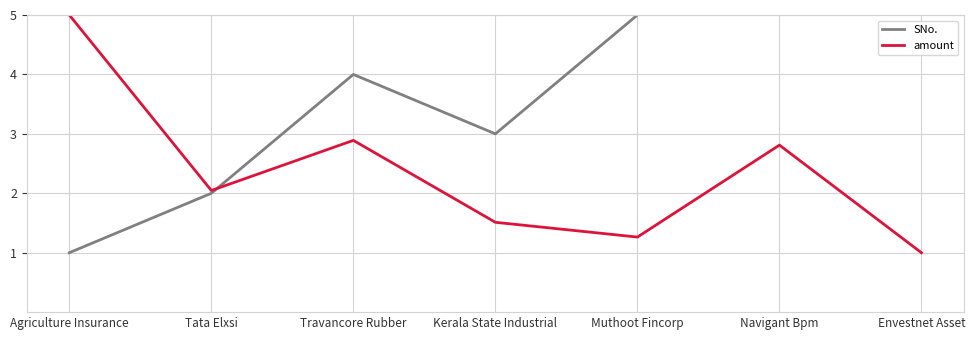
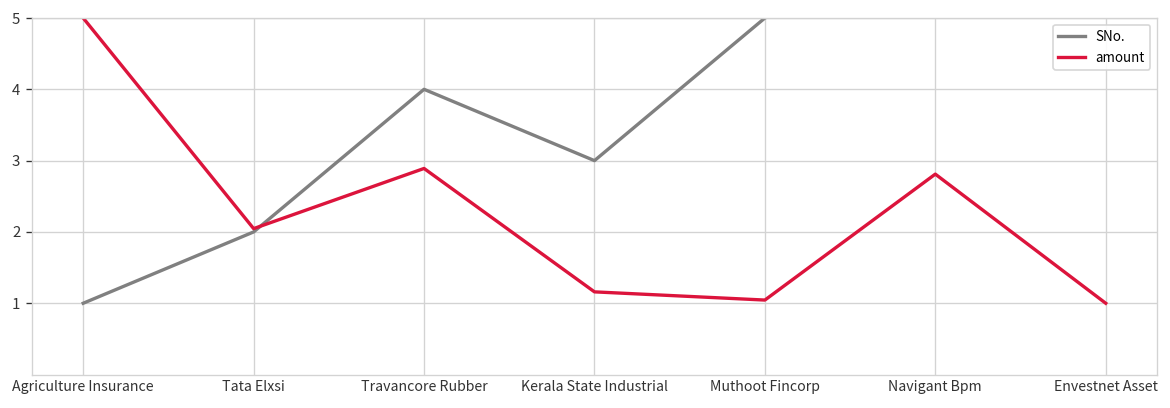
amount, Kerala State Industrial: 1.5 -> 1.2
amount, Muthoot Fincorp: 1.3 -> 1.0
